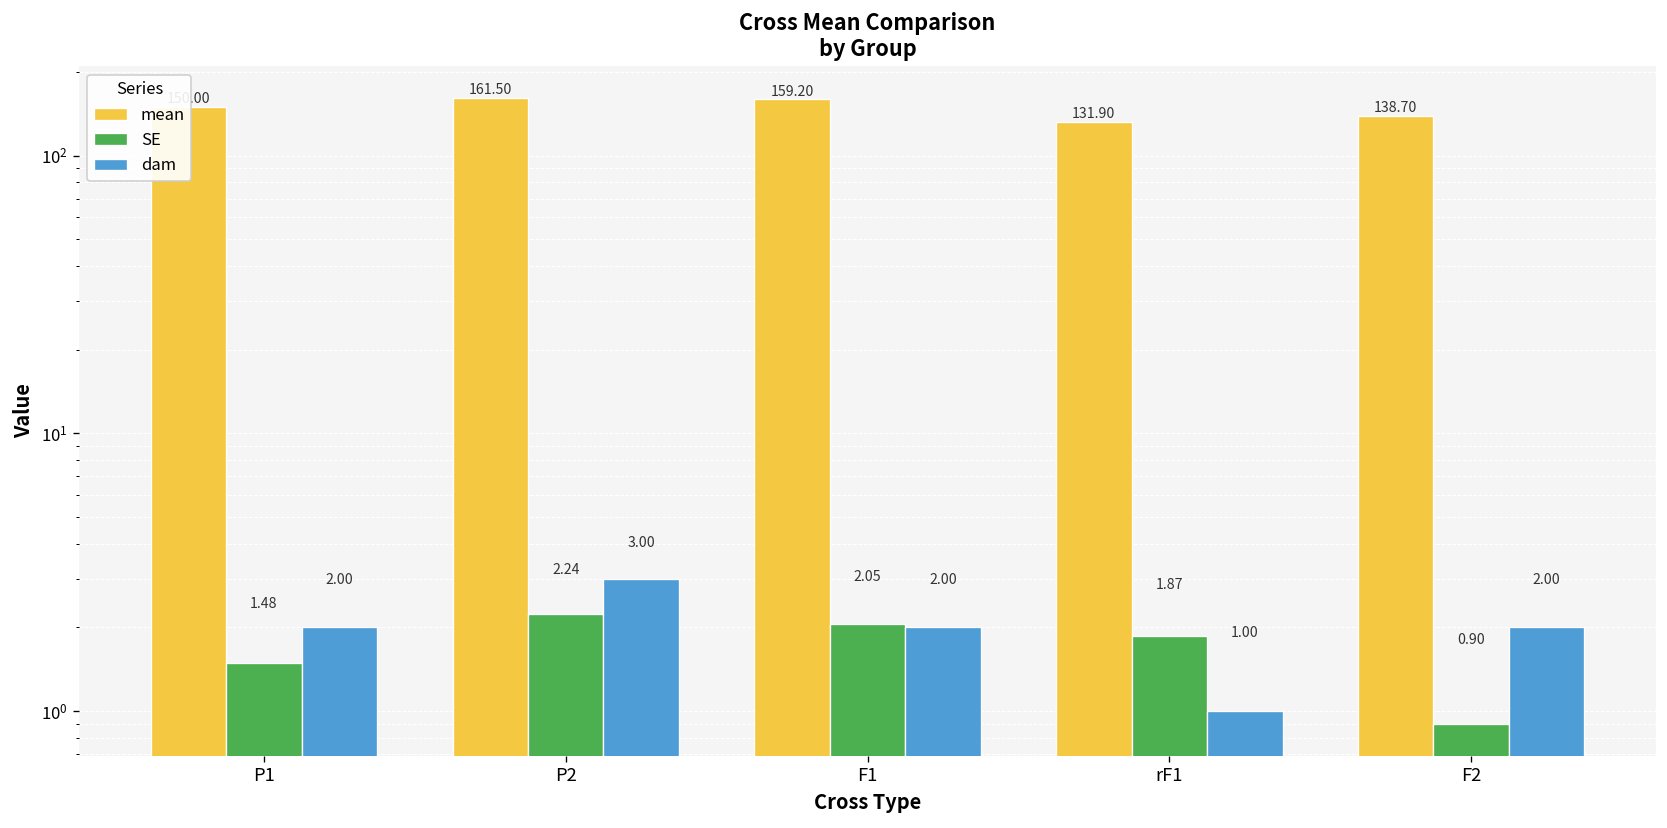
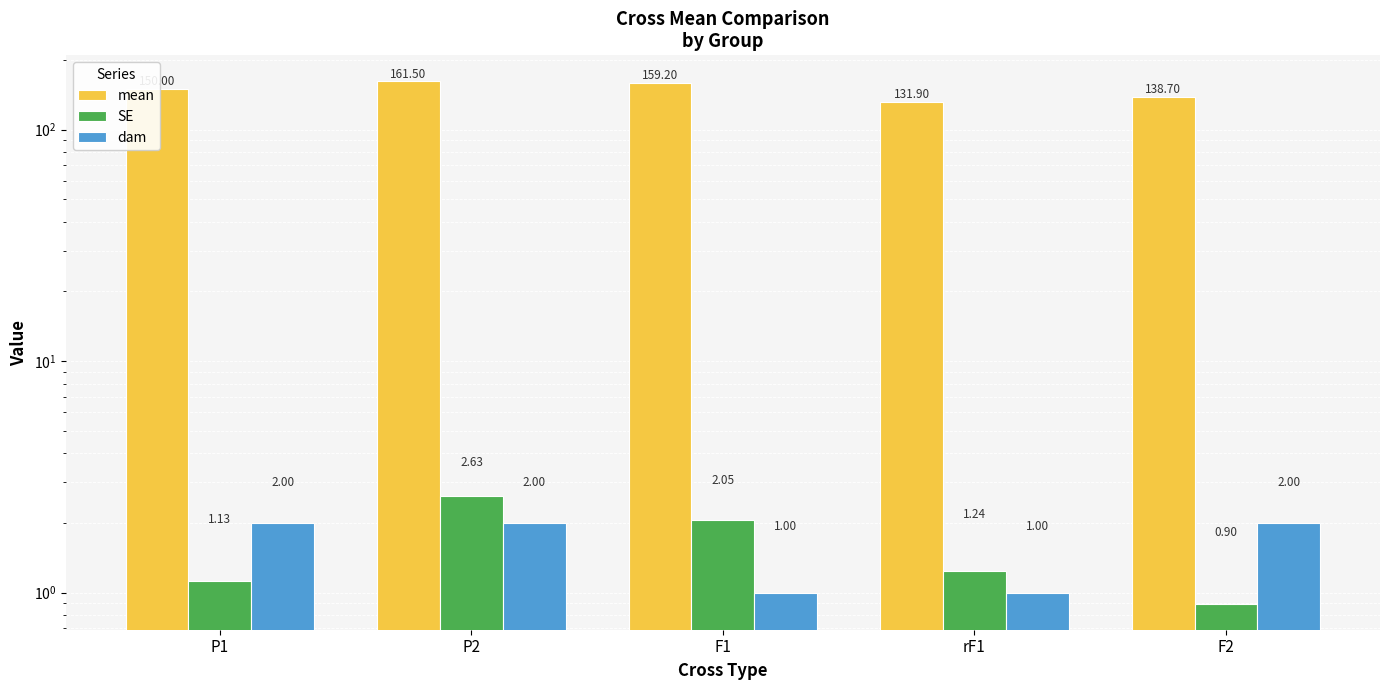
SE, P1: 1.48 -> 1.13
SE, P2: 2.24 -> 2.63
dam, P2: 3.00 -> 2.00
dam, F1: 2.00 -> 1.00
SE, rF1: 1.87 -> 1.24
